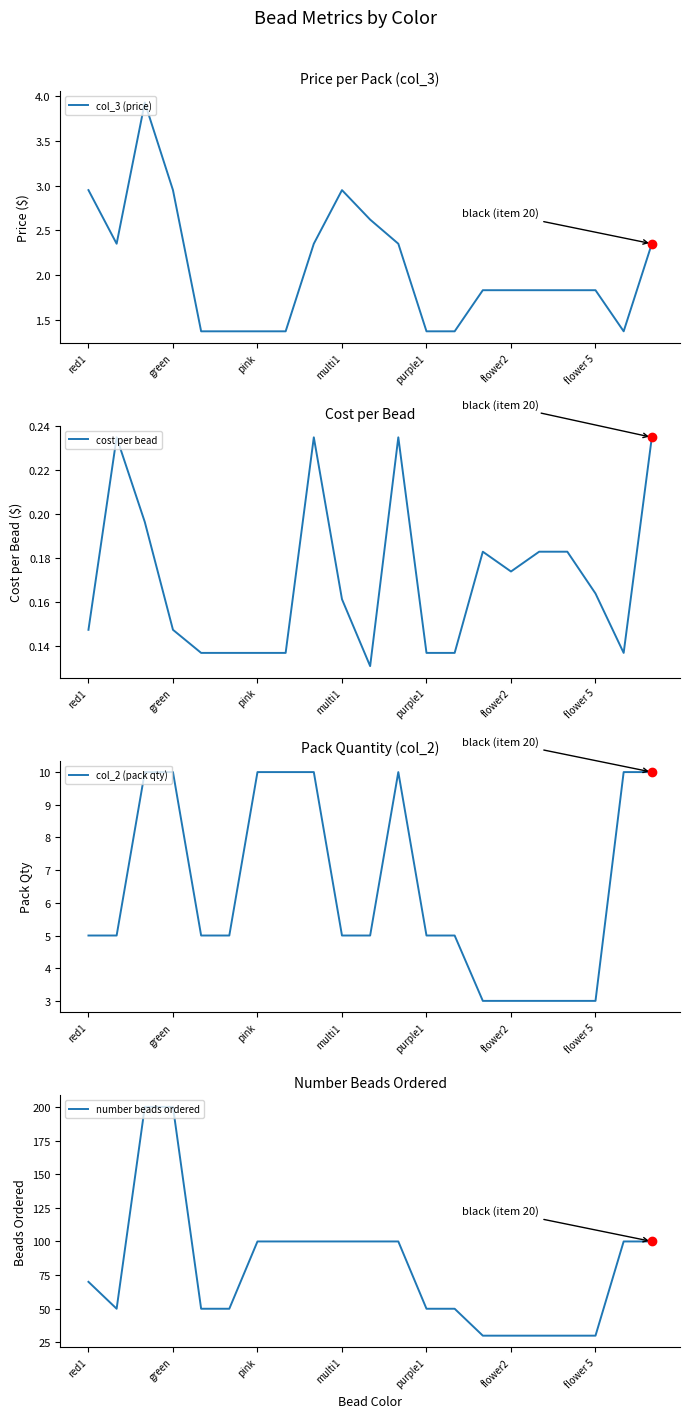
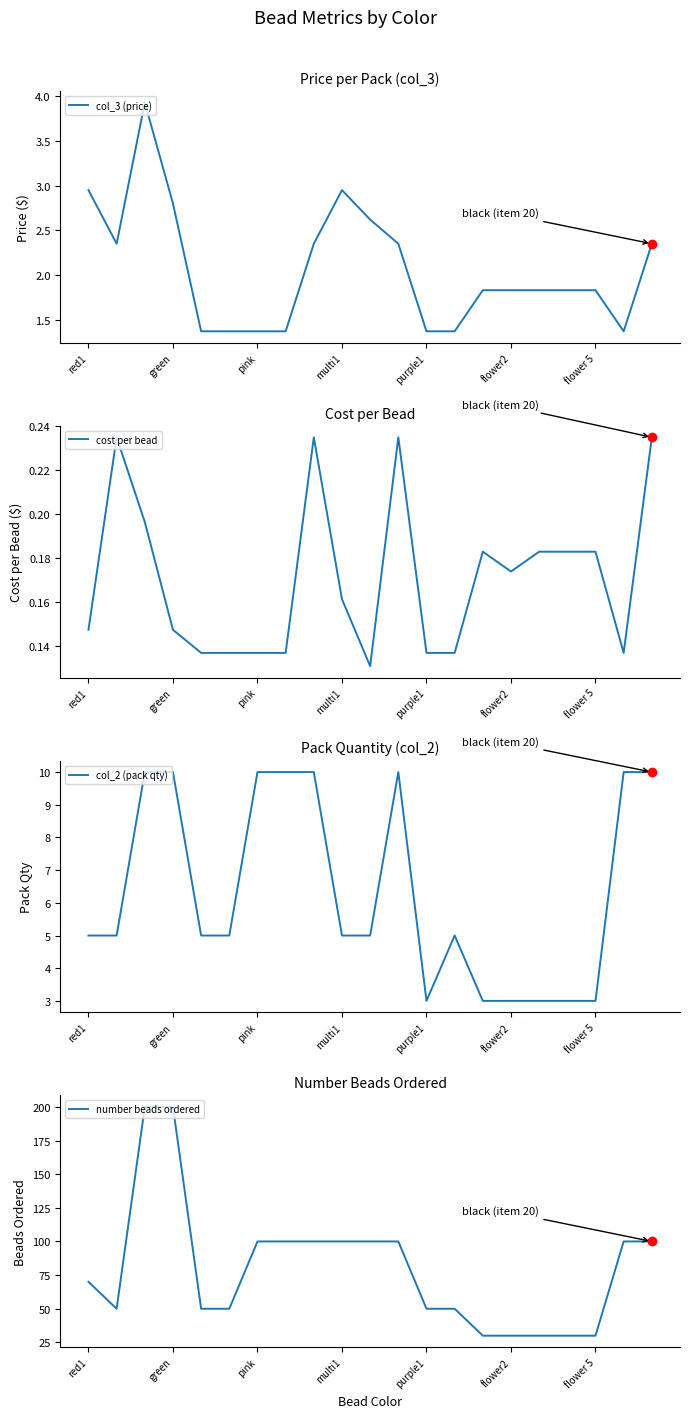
Price per Pack (col_3), col_3 (price), green: 3.0 -> 2.8
Cost per Bead, cost per bead, flower 5: 0.164 -> 0.183
Pack Quantity (col_2), col_2 (pack qty), purple1: 5 -> 3
